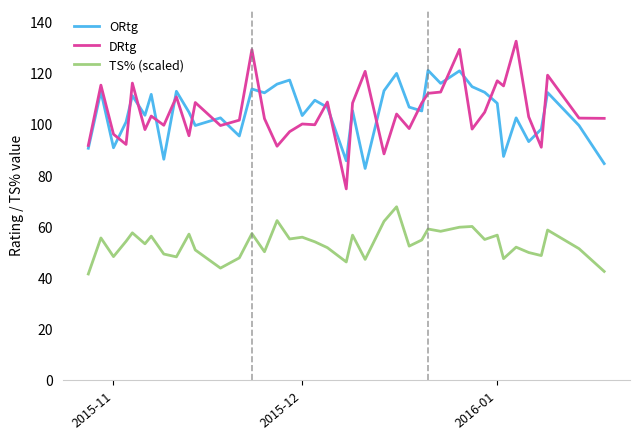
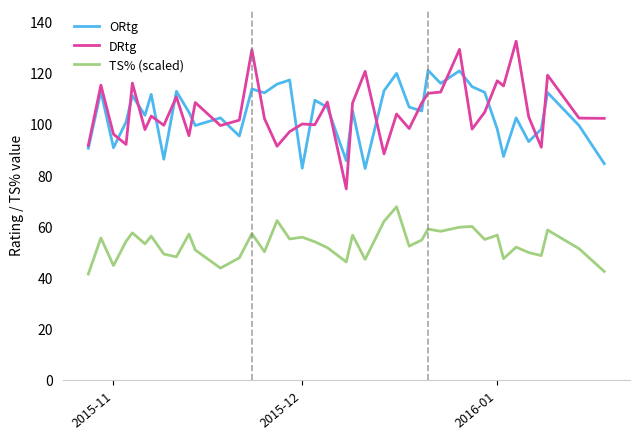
TS% (scaled), 2015-11: 48 -> 45
ORtg, 2015-12: 103 -> 83
ORtg, 2016-01: 108 -> 98
